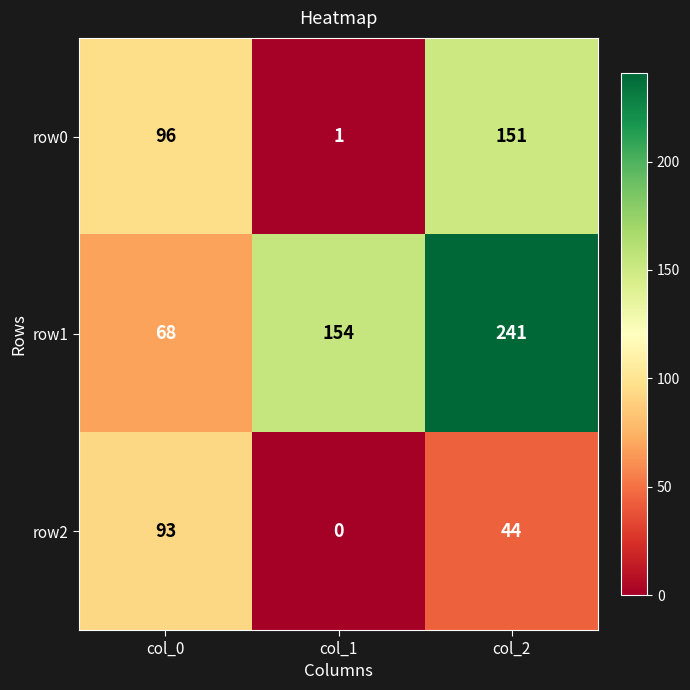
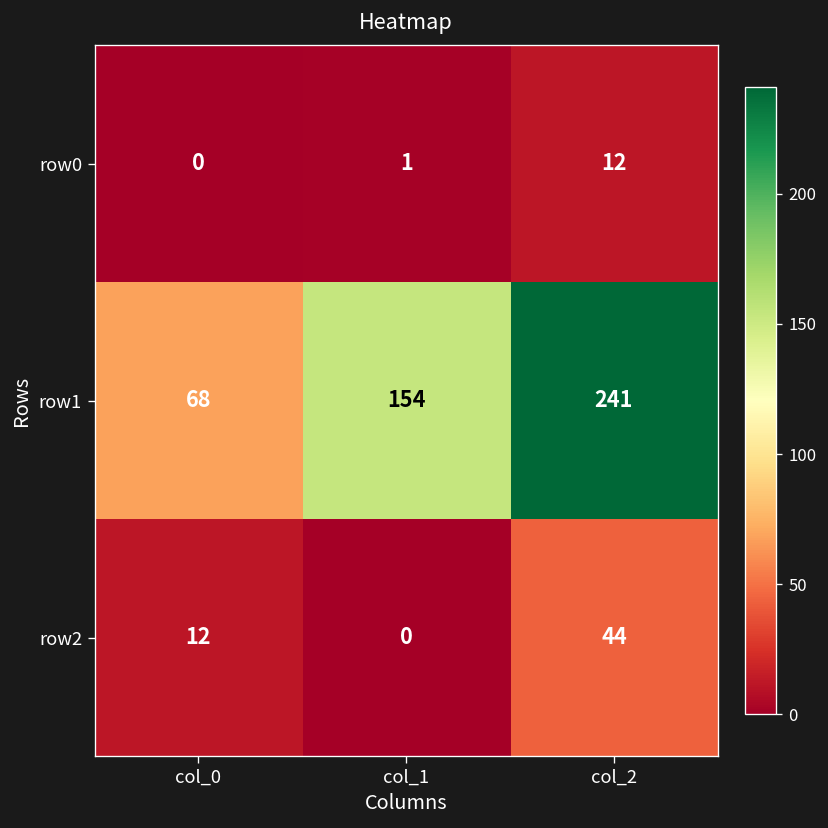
row0, col_0: 96 -> 0
row0, col_2: 151 -> 12
row2, col_0: 93 -> 12
